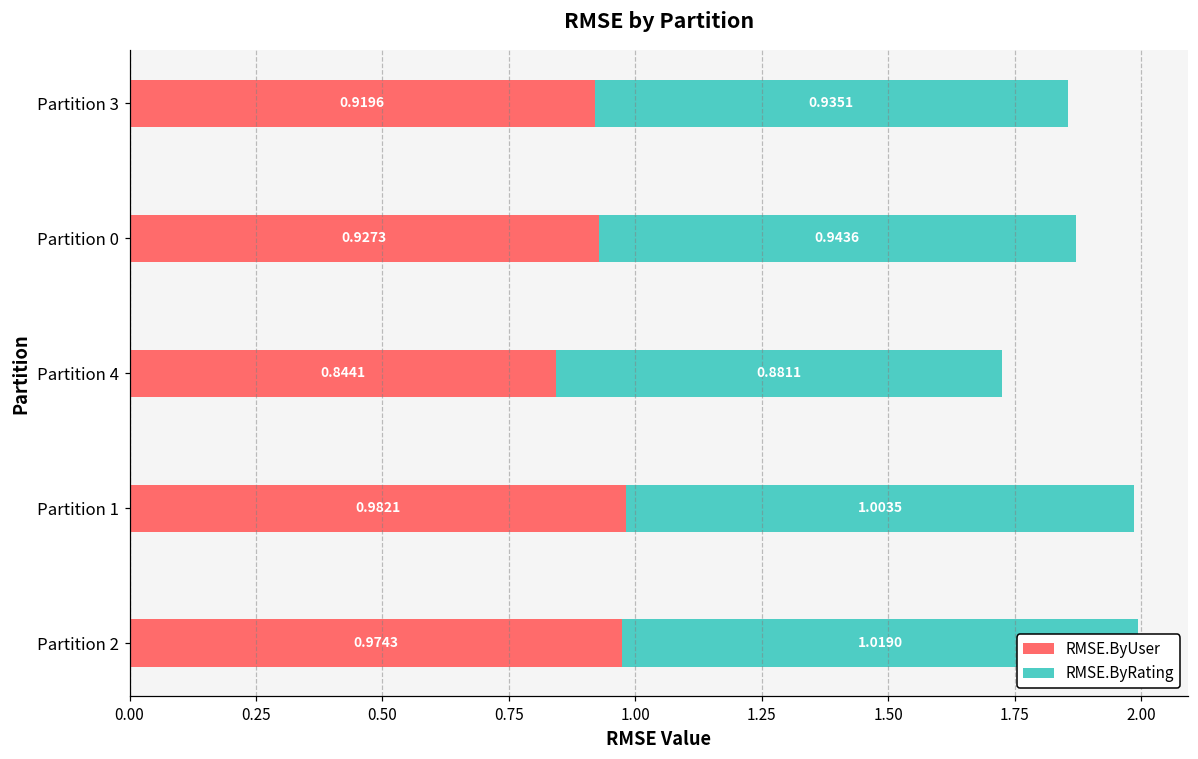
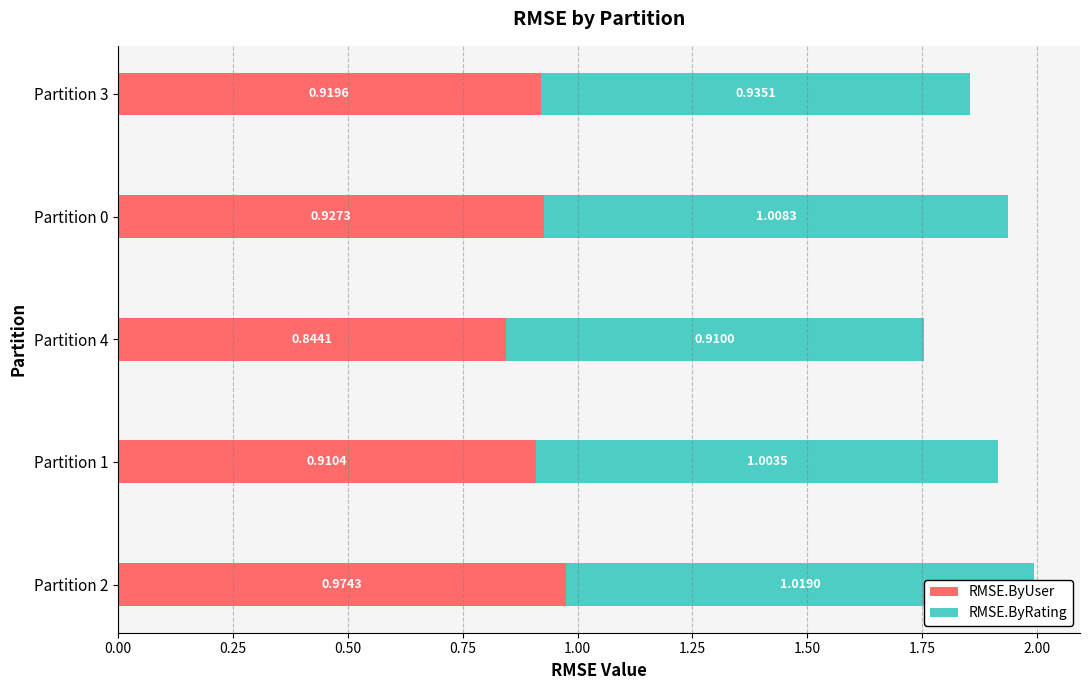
RMSE.ByRating, Partition 0: 0.9436 -> 1.0083
RMSE.ByRating, Partition 4: 0.8811 -> 0.9100
RMSE.ByUser, Partition 1: 0.9821 -> 0.9104
